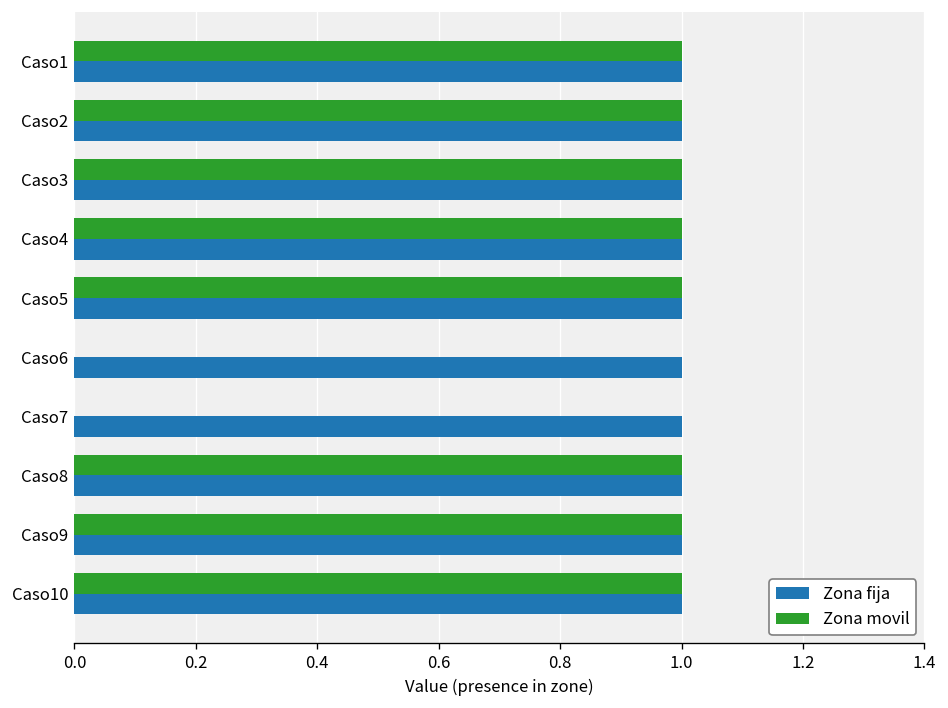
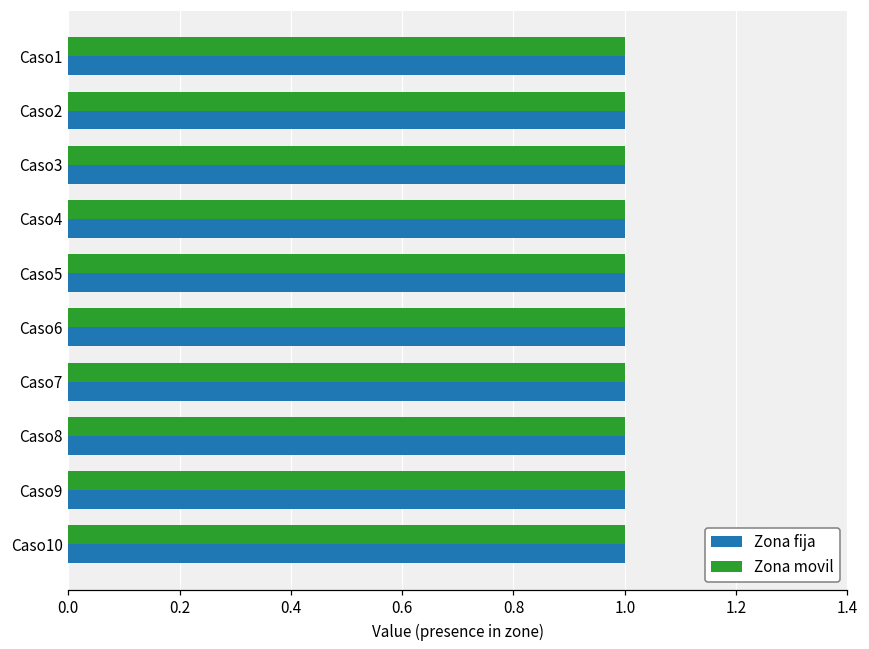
Zona movil, Caso6: 0 -> 1
Zona movil, Caso7: 0 -> 1
